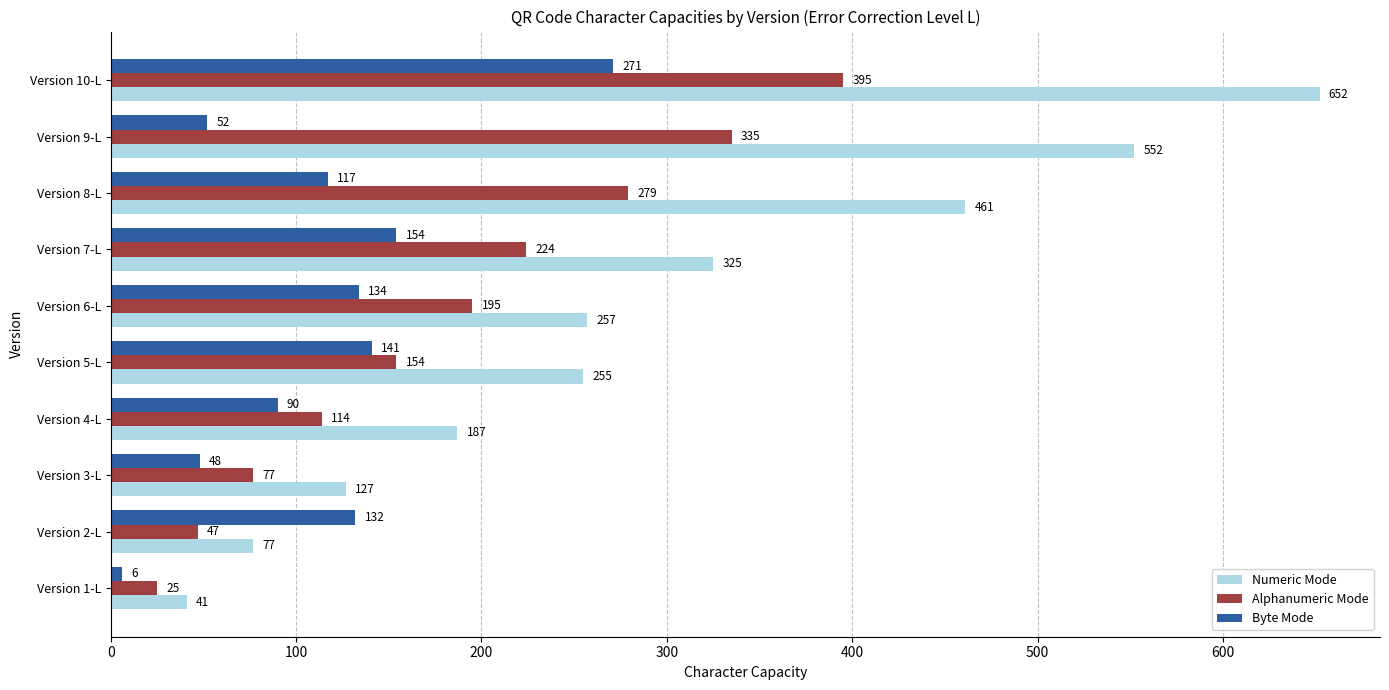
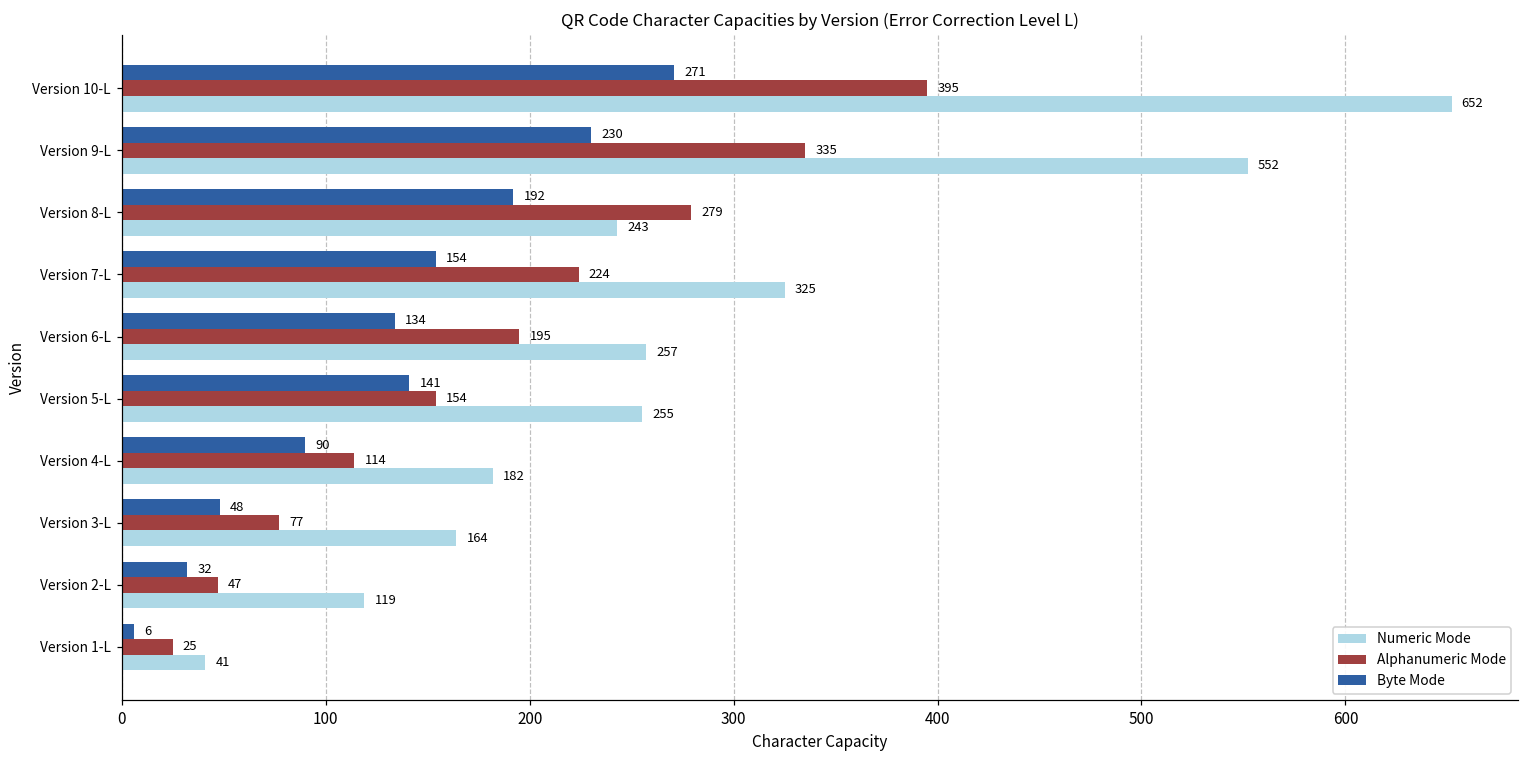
Byte Mode, Version 9-L: 52 -> 230
Byte Mode, Version 8-L: 117 -> 192
Numeric Mode, Version 8-L: 461 -> 243
Numeric Mode, Version 4-L: 187 -> 182
Numeric Mode, Version 3-L: 127 -> 164
Byte Mode, Version 2-L: 132 -> 32
Numeric Mode, Version 2-L: 77 -> 119
